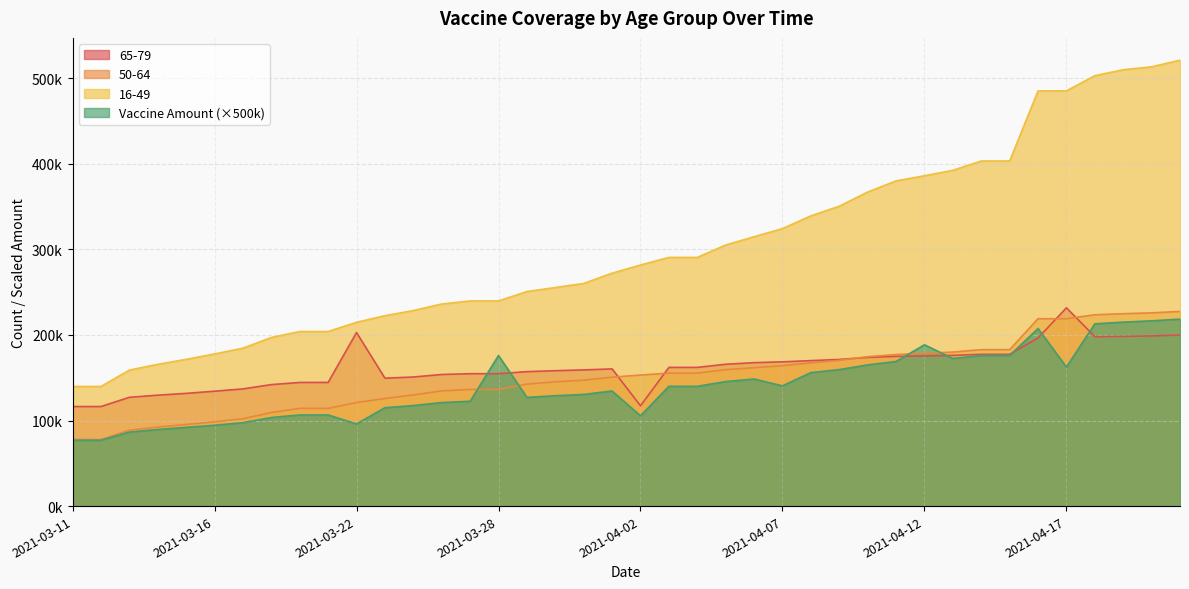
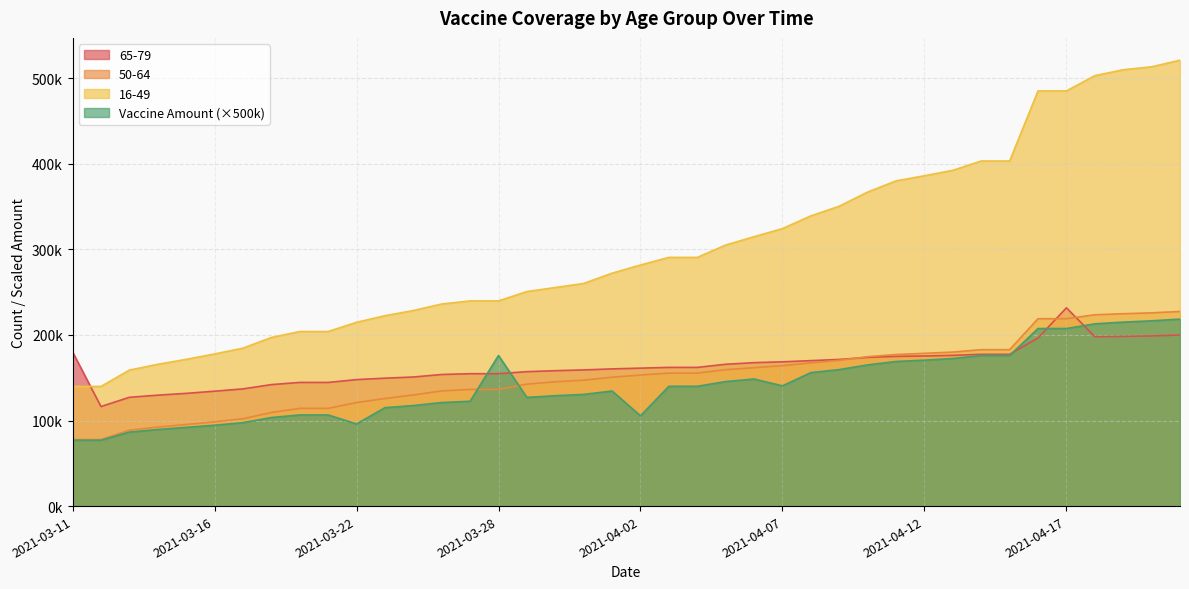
65-79, 2021-03-11: 120000 -> 180000
65-79, 2021-03-22: 200000 -> 150000
65-79, 2021-04-02: 120000 -> 160000
Vaccine Amount (×500k), 2021-04-12: 190000 -> 170000
Vaccine Amount (×500k), 2021-04-17: 160000 -> 210000
